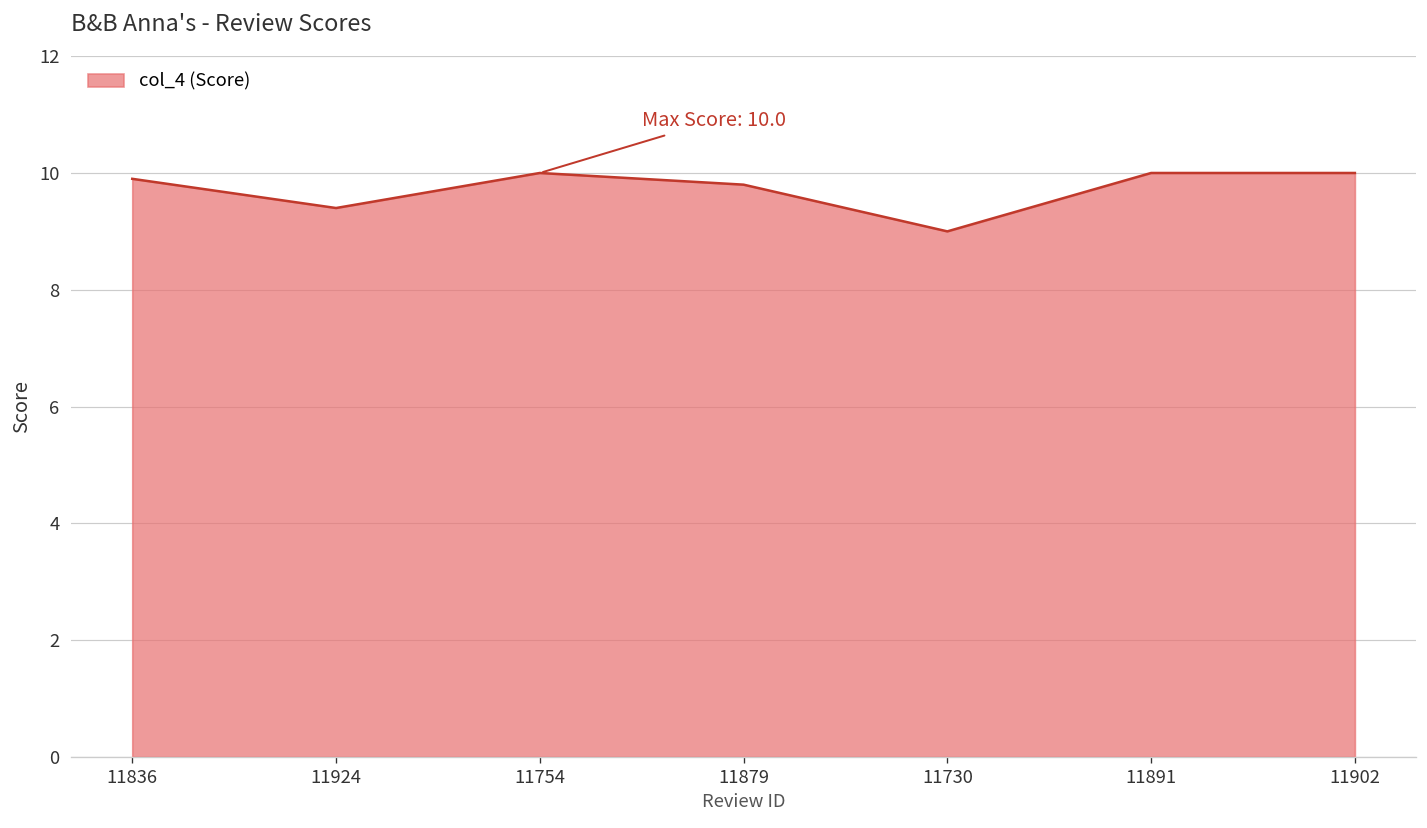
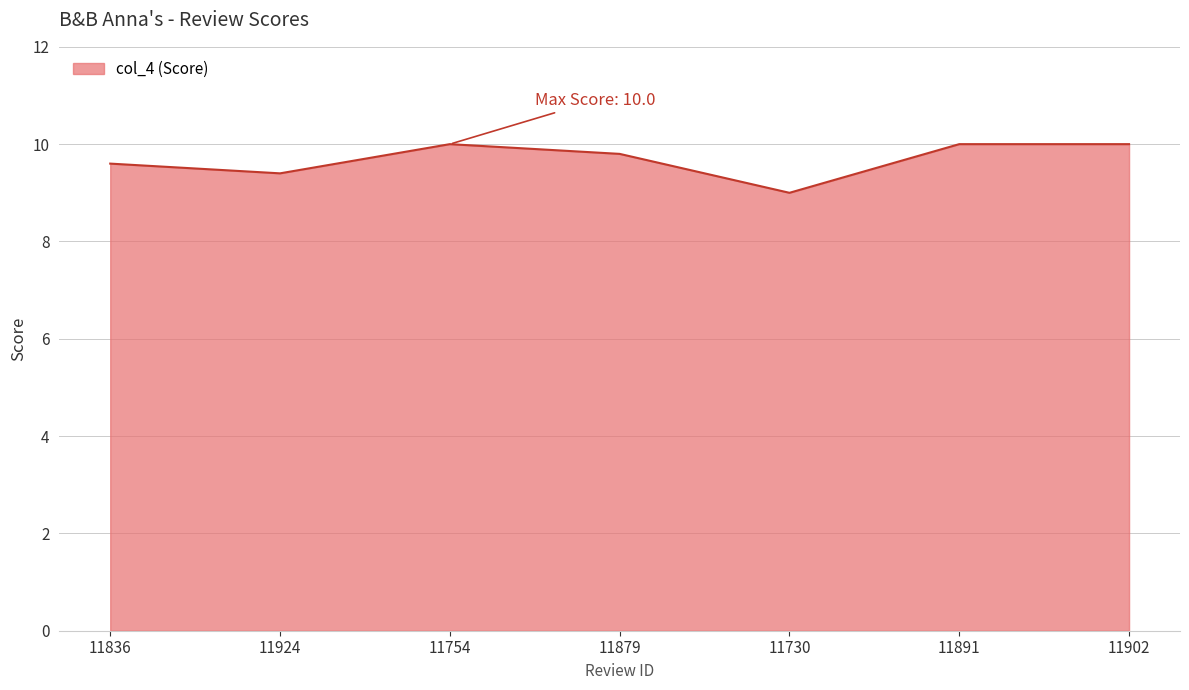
11836: 9.9 -> 9.6
